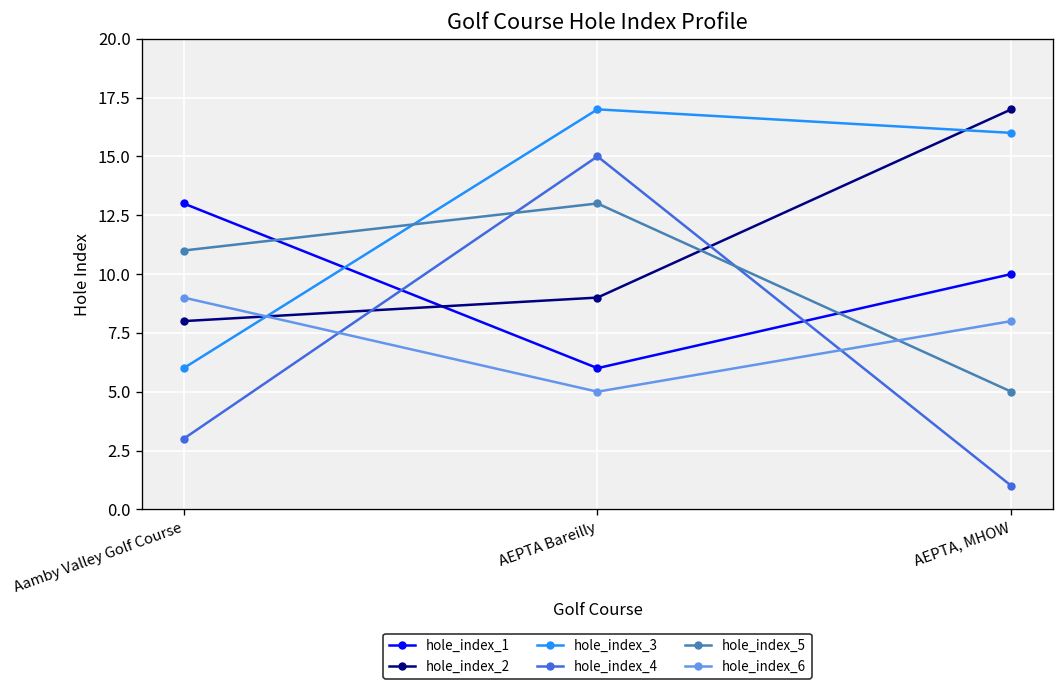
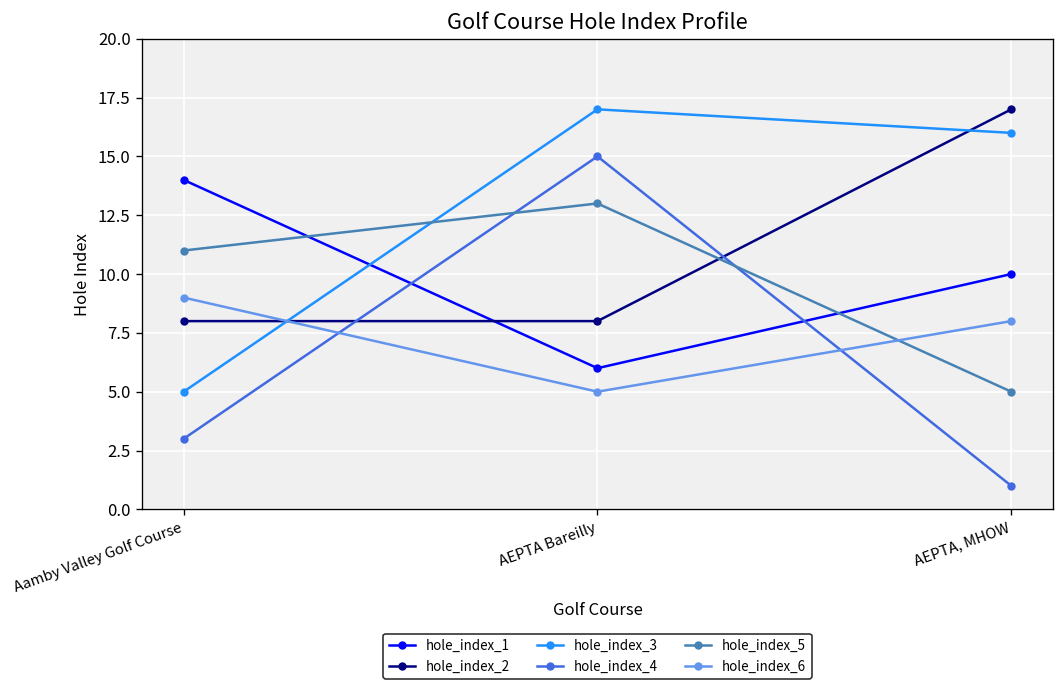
hole_index_1, Aamby Valley Golf Course: 13 -> 14
hole_index_3, Aamby Valley Golf Course: 6 -> 5
hole_index_2, AEPTA Bareilly: 9 -> 8
